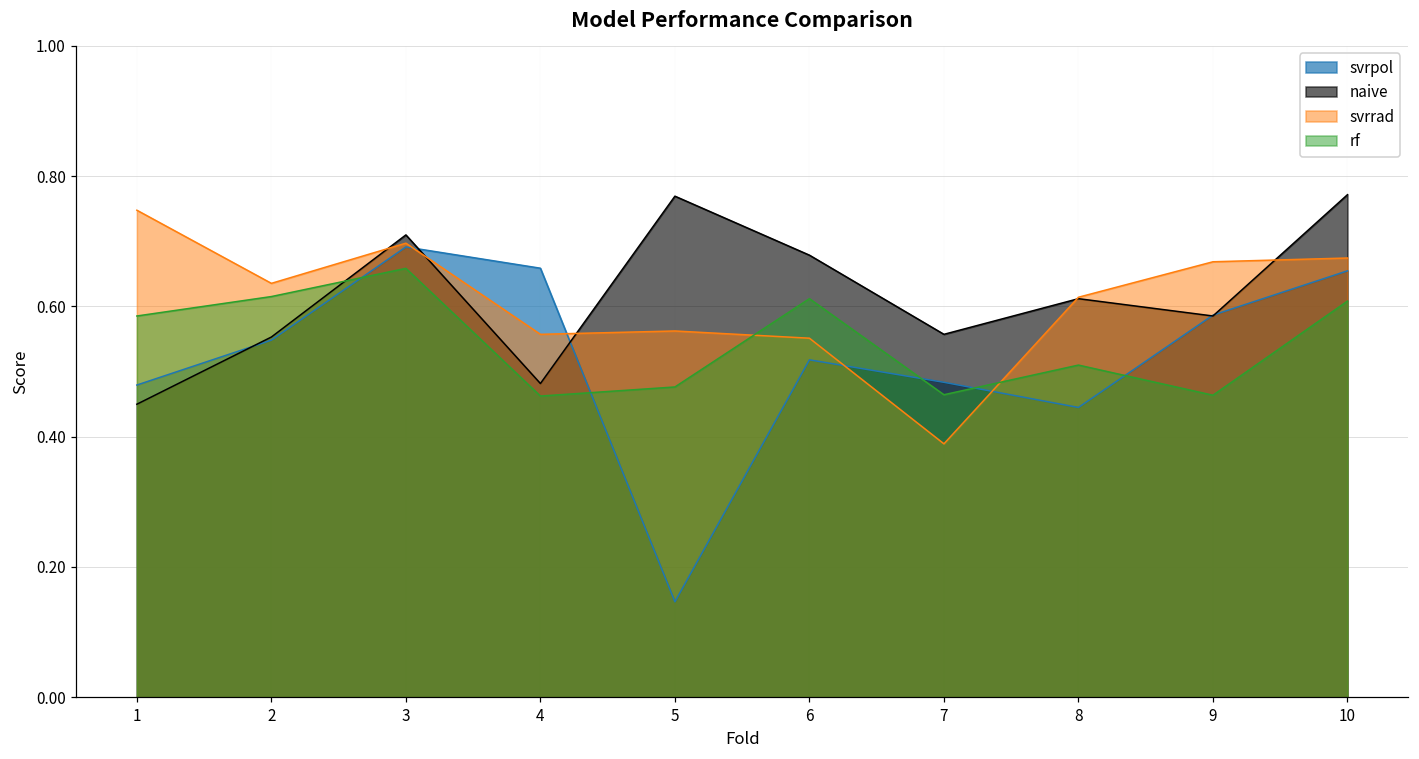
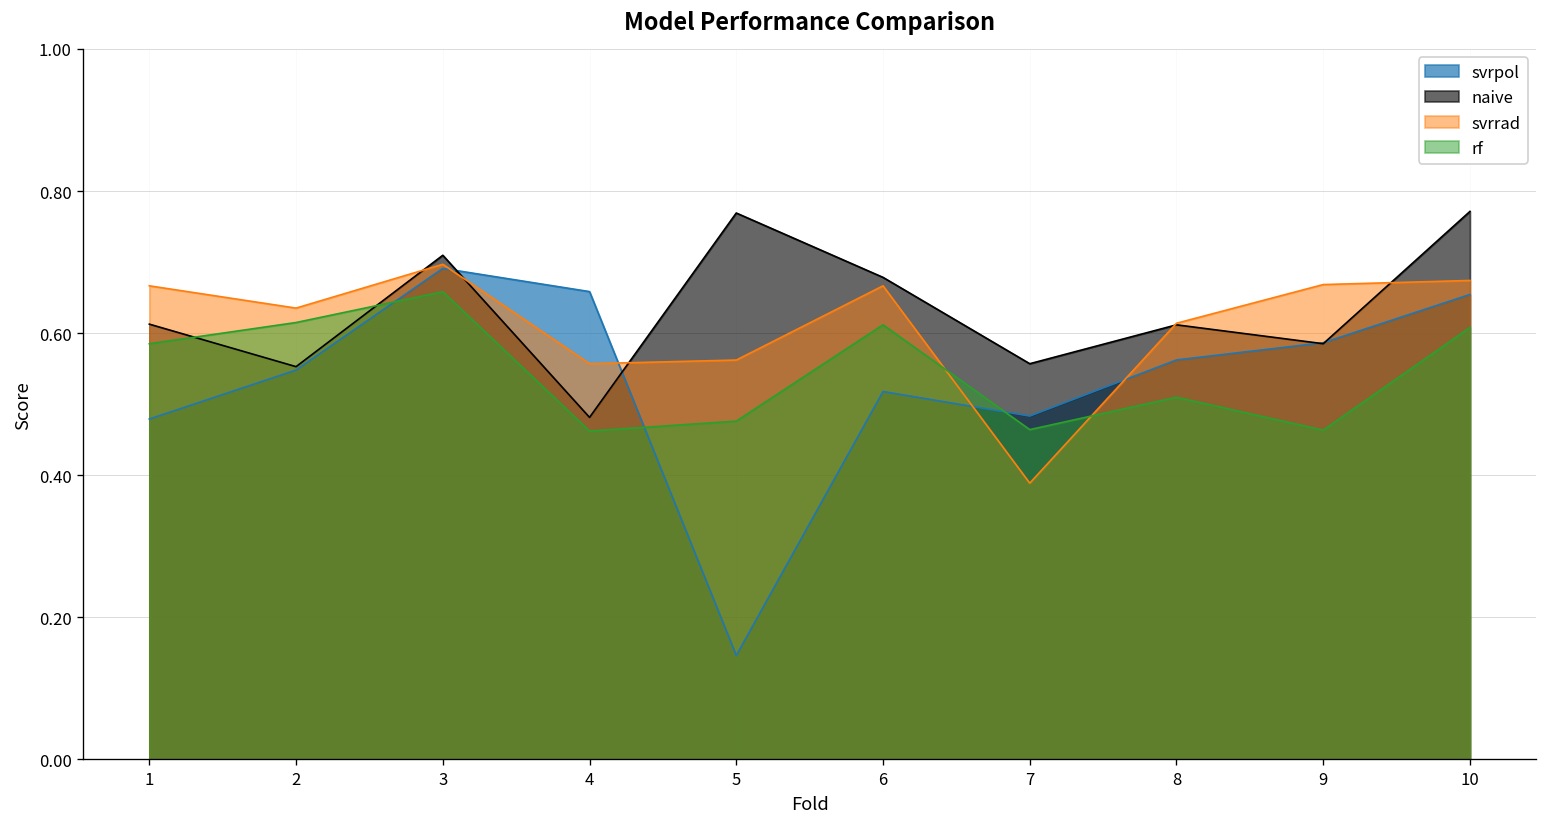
naive, 1: 0.45 -> 0.61
svrrad, 1: 0.75 -> 0.67
svrrad, 6: 0.55 -> 0.67
svrpol, 8: 0.44 -> 0.56
